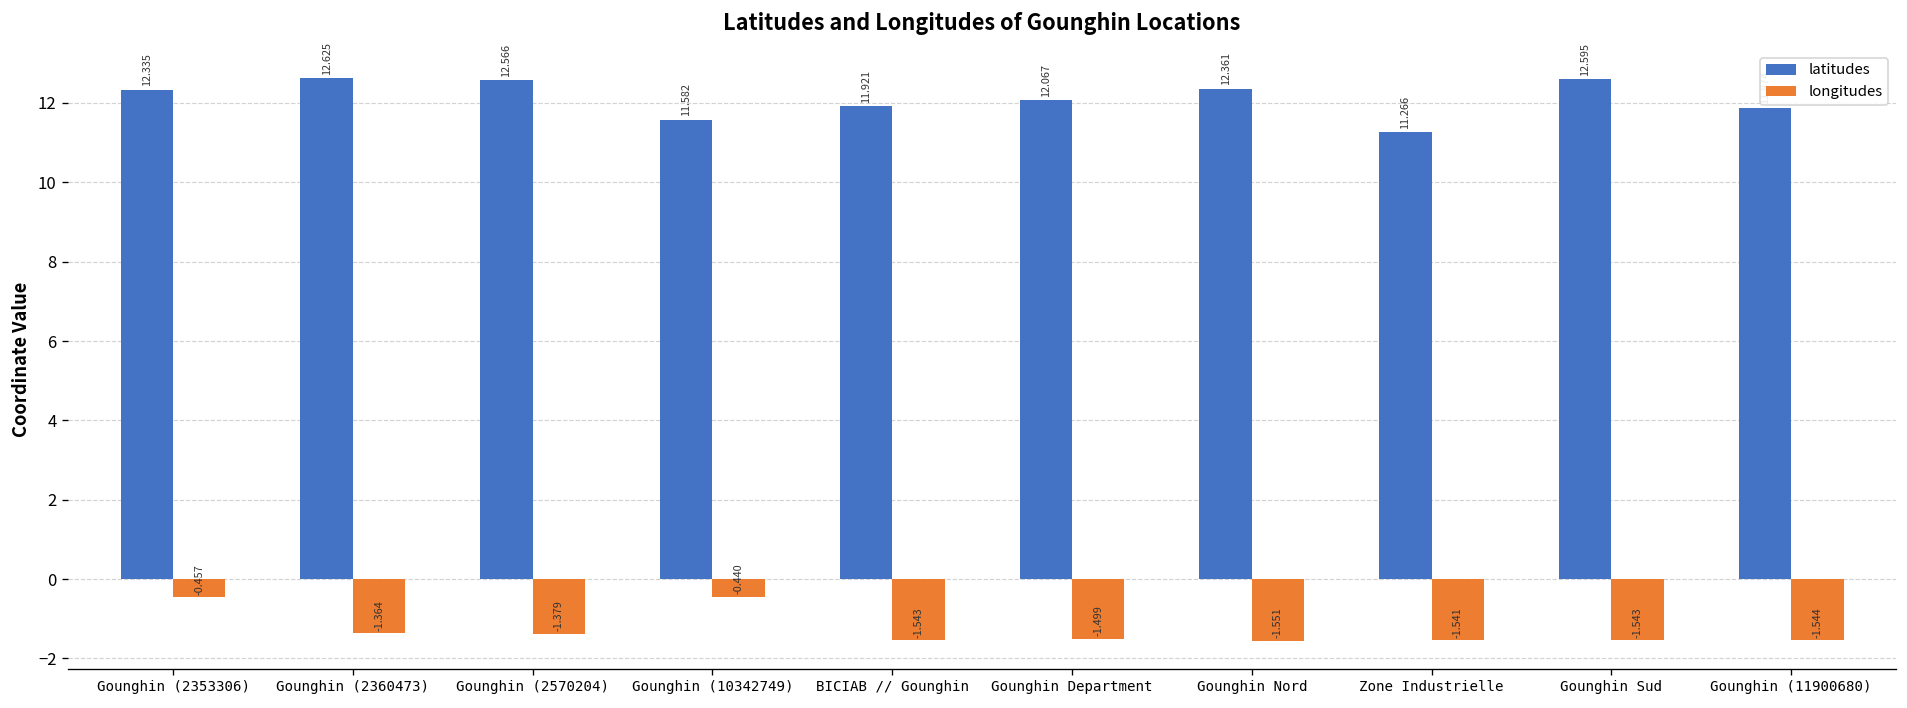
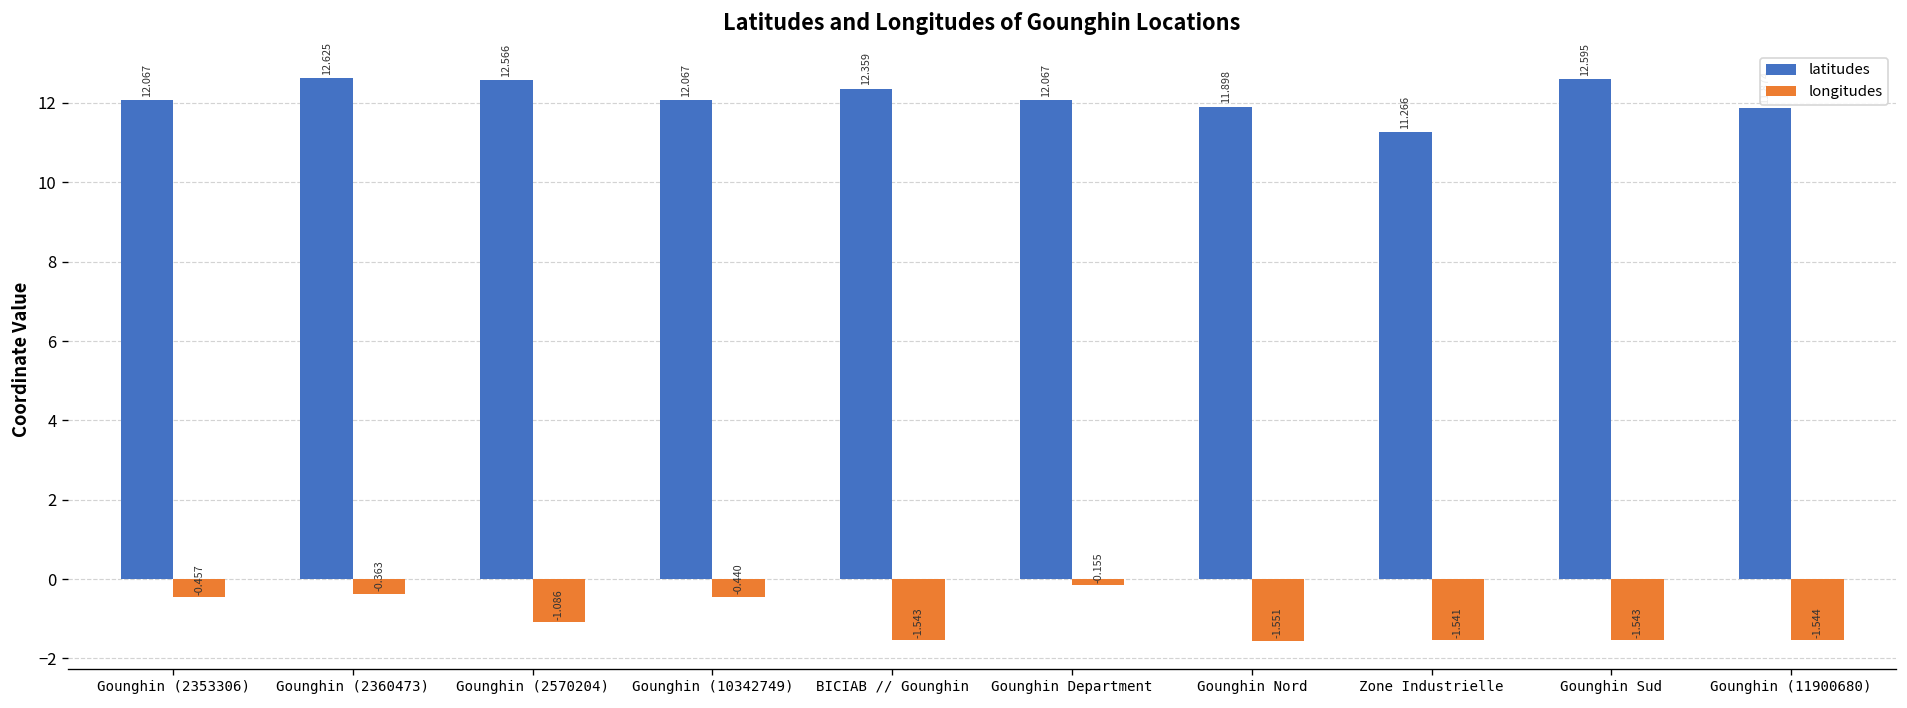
latitudes, Gounghin (2353306): 12.335 -> 12.067
longitudes, Gounghin (2360473): -1.364 -> -0.363
longitudes, Gounghin (2570204): -1.379 -> -1.086
latitudes, Gounghin (10342749): 11.582 -> 12.067
latitudes, BICIAB // Gounghin: 11.921 -> 12.359
longitudes, Gounghin Department: -1.499 -> -0.155
latitudes, Gounghin Nord: 12.361 -> 11.898
